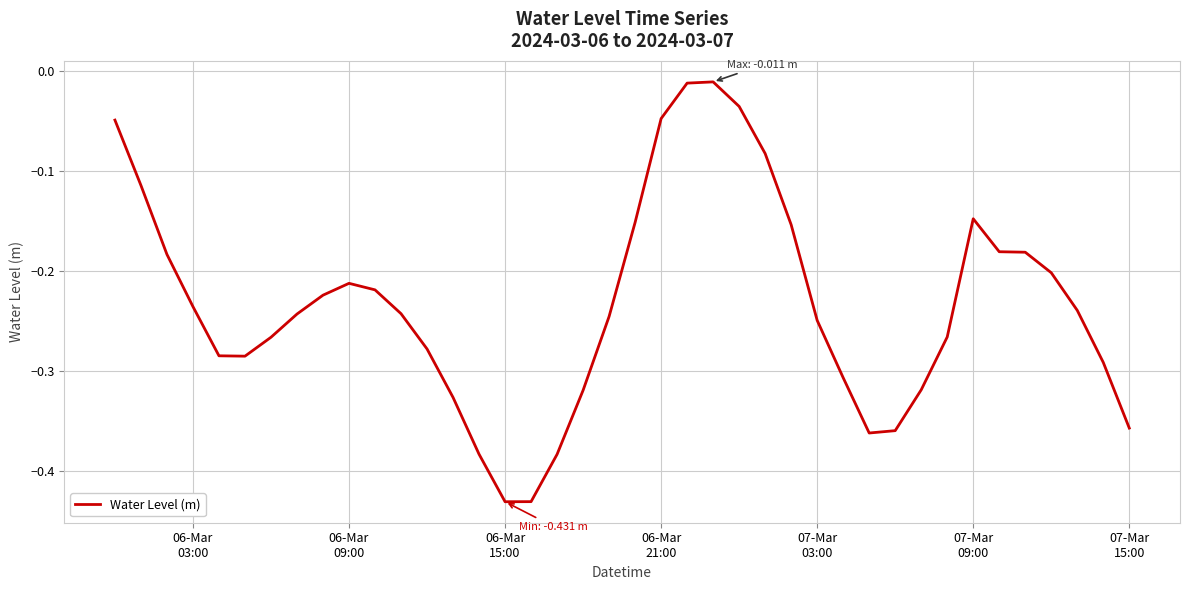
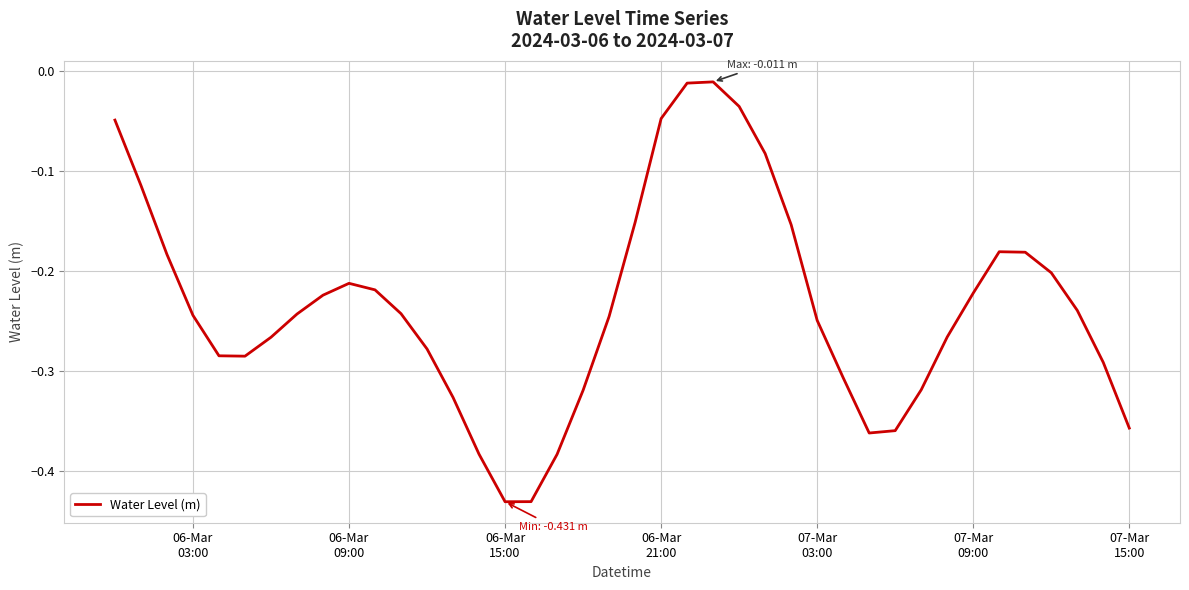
06-Mar 03:00: -0.236 -> -0.244
07-Mar 09:00: -0.15 -> -0.22
